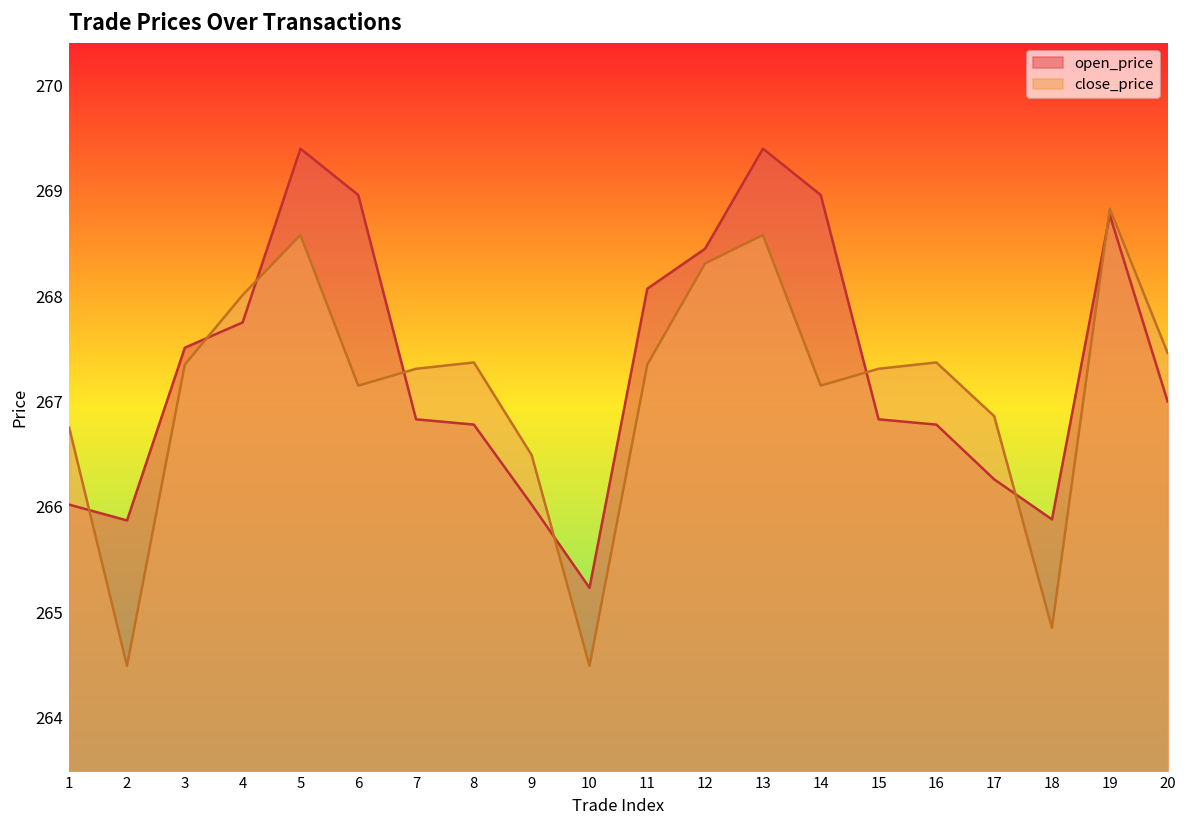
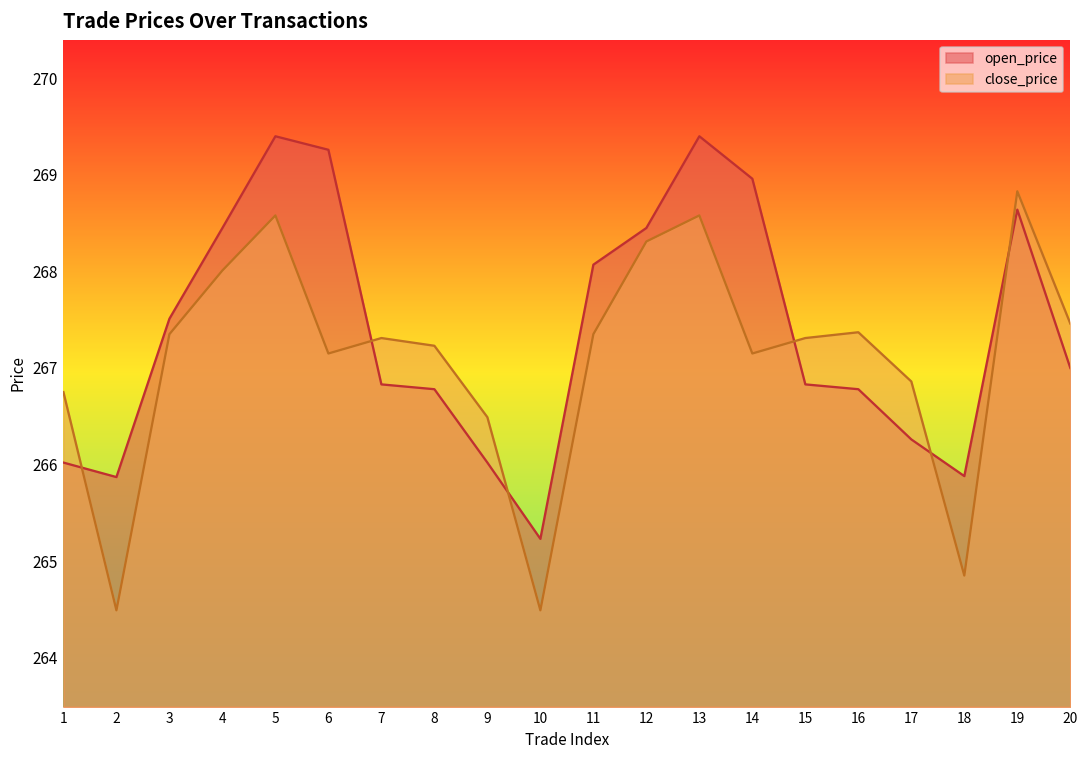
open_price, 4: 267.8 -> 268.5
open_price, 6: 269.0 -> 269.3
close_price, 8: 267.4 -> 267.2
open_price, 19: 268.8 -> 268.6
